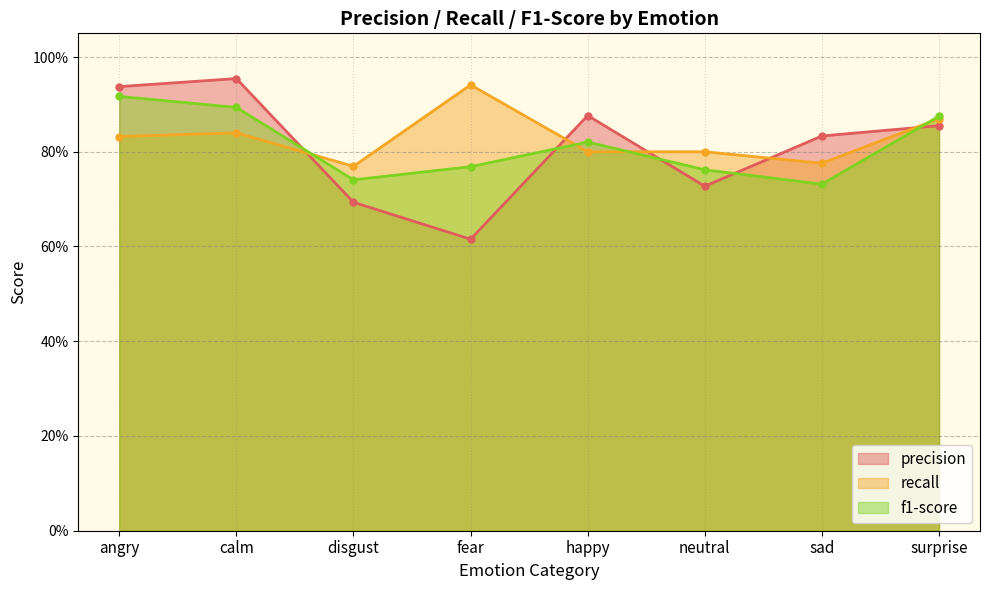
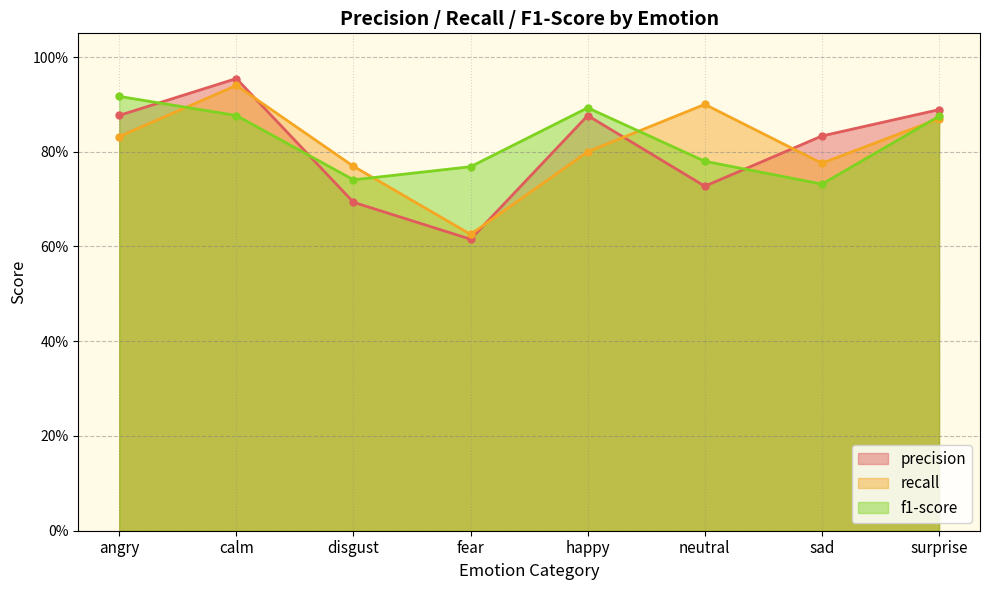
precision, angry: 94% -> 88%
recall, calm: 84% -> 94%
f1-score, calm: 89% -> 88%
recall, fear: 94% -> 63%
f1-score, happy: 82% -> 89%
recall, neutral: 80% -> 90%
f1-score, neutral: 76% -> 78%
precision, surprise: 86% -> 89%
